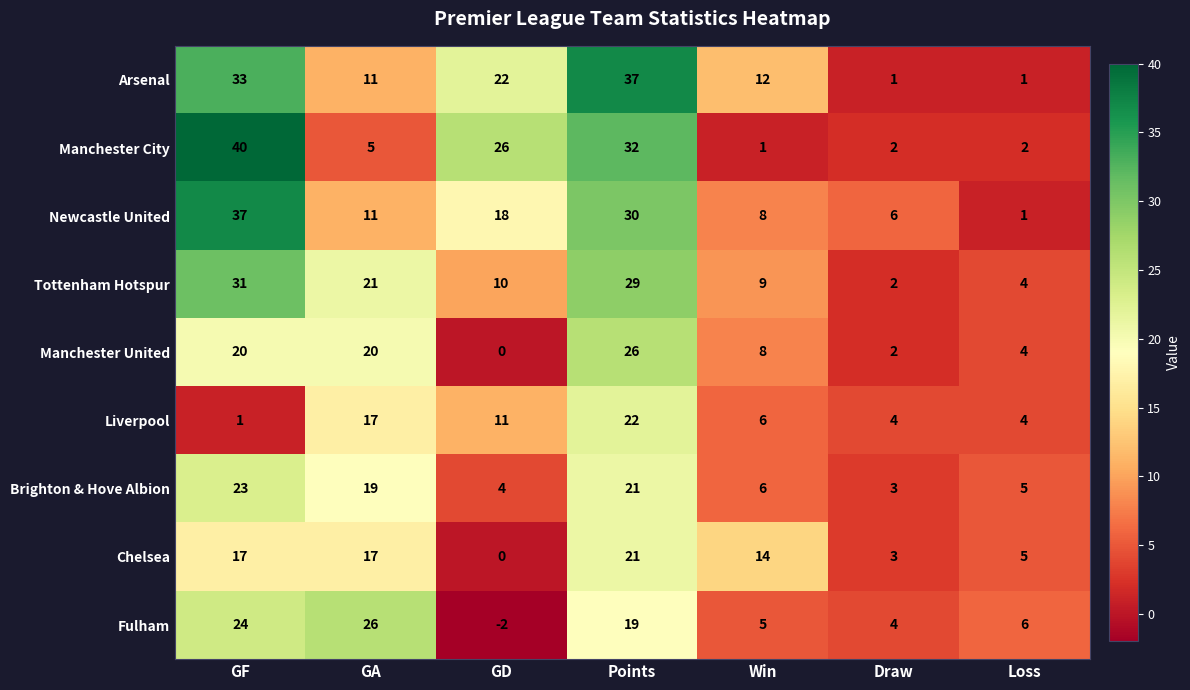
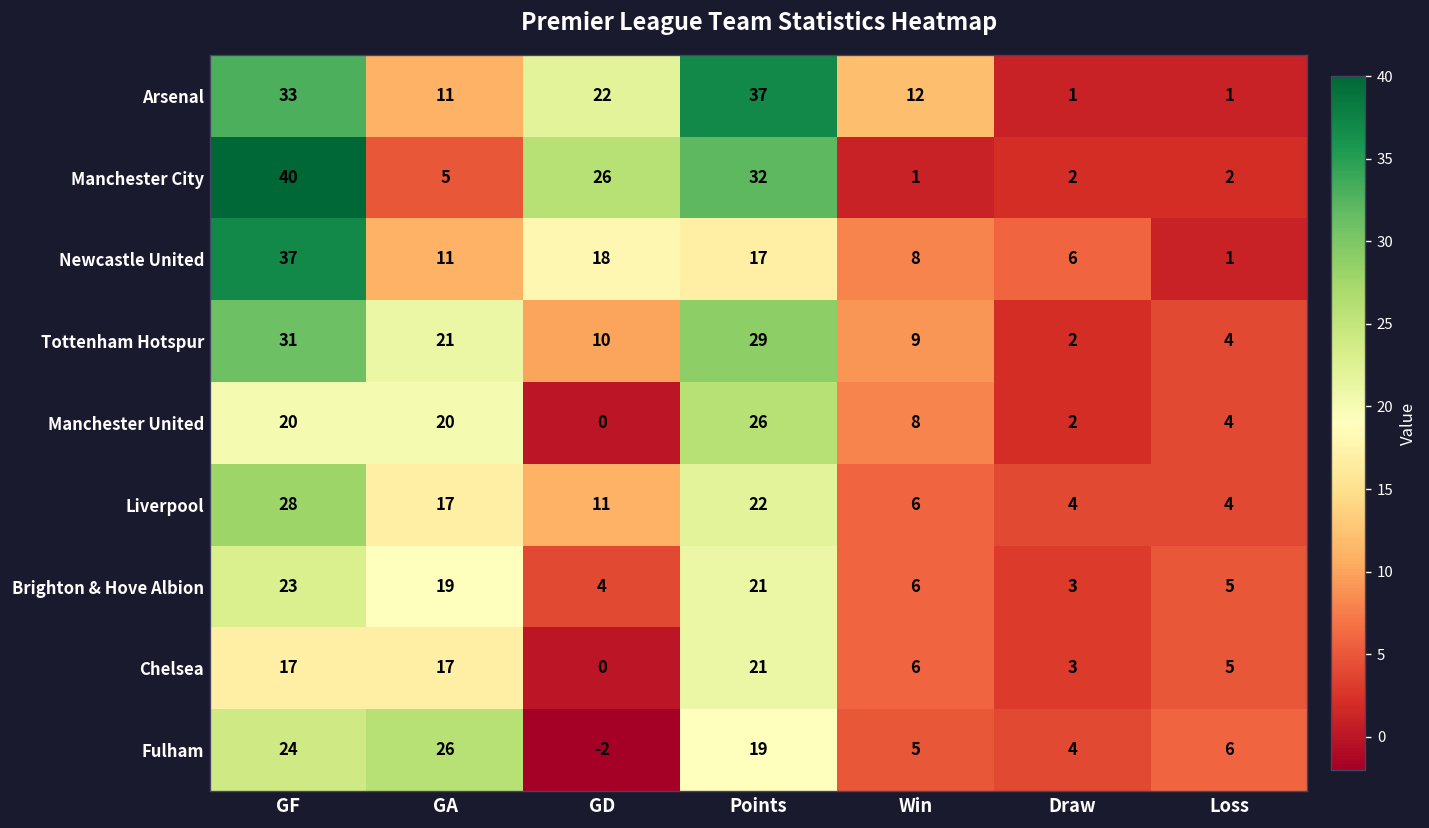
Newcastle United, Points: 30 -> 17
Liverpool, GF: 1 -> 28
Chelsea, Win: 14 -> 6
